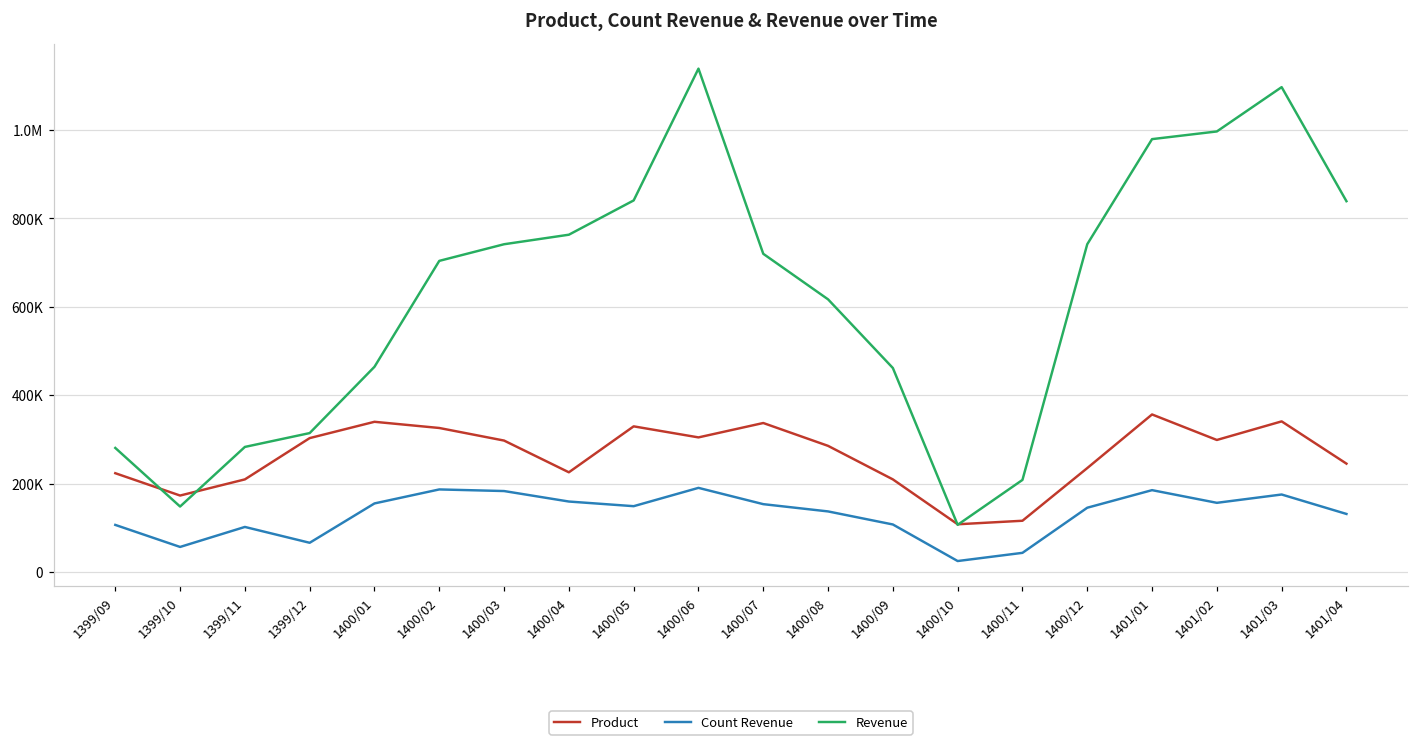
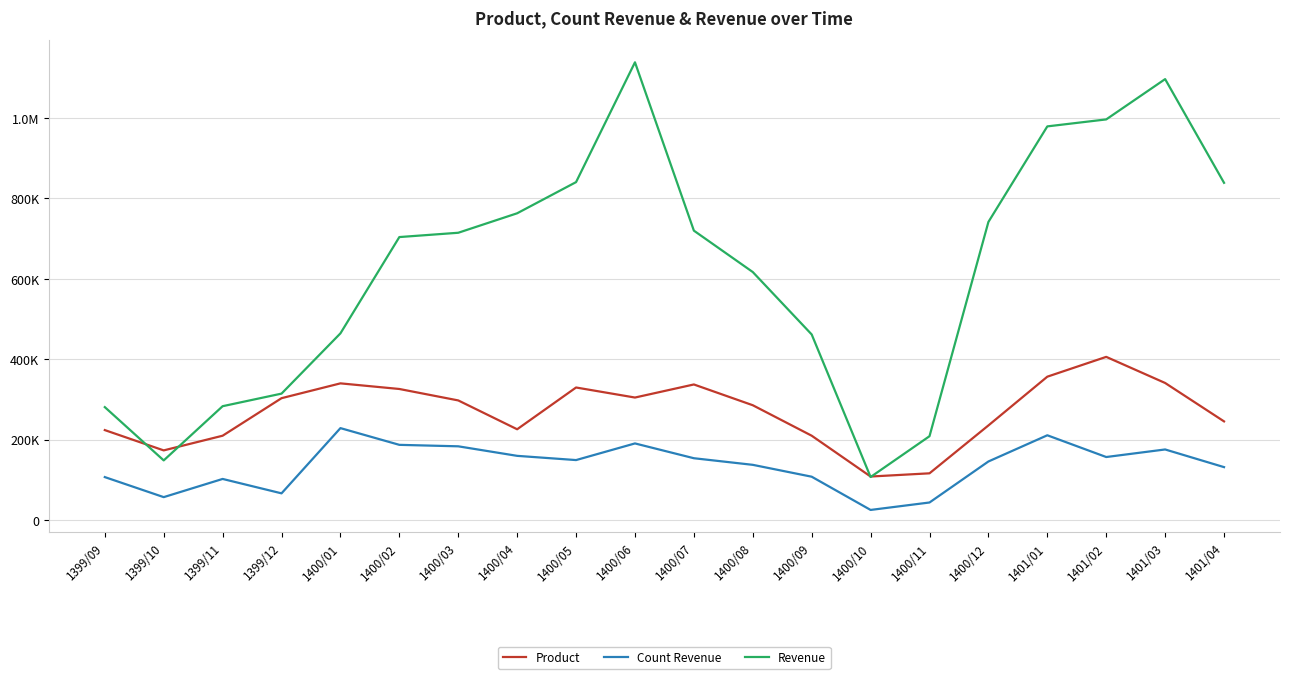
Count Revenue, 1400/01: 160000 -> 230000
Revenue, 1400/03: 740000 -> 710000
Count Revenue, 1401/01: 190000 -> 210000
Product, 1401/02: 300000 -> 410000
